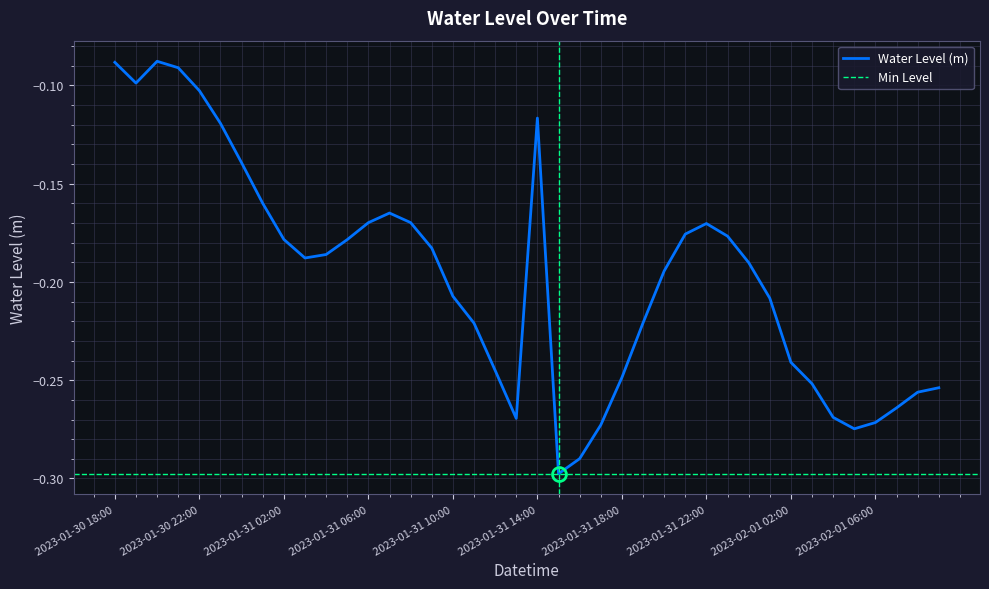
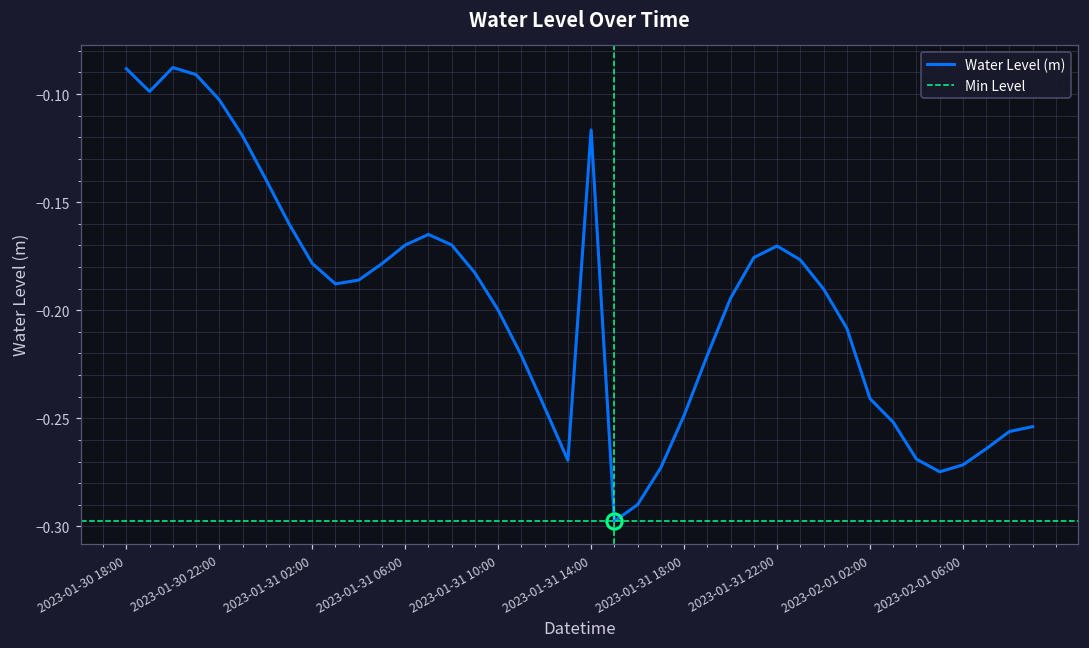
Water Level (m), 2023-01-31 10:00: -0.207 -> -0.200
